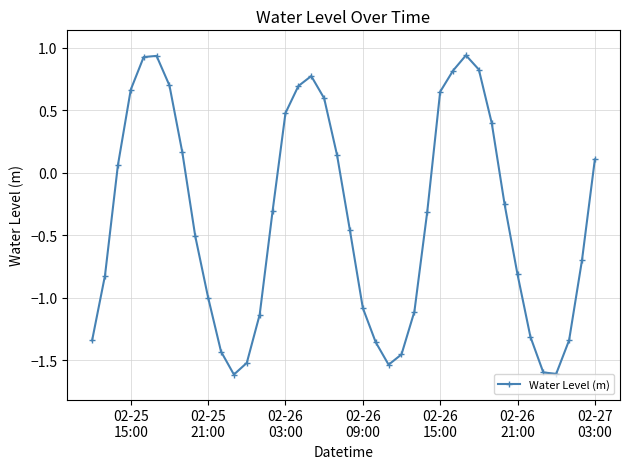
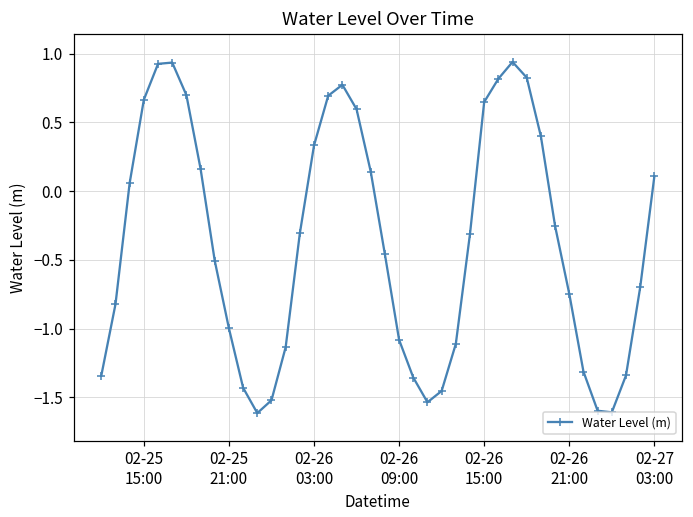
02-26 03:00: 0.48 -> 0.33
02-26 21:00: -0.81 -> -0.75
